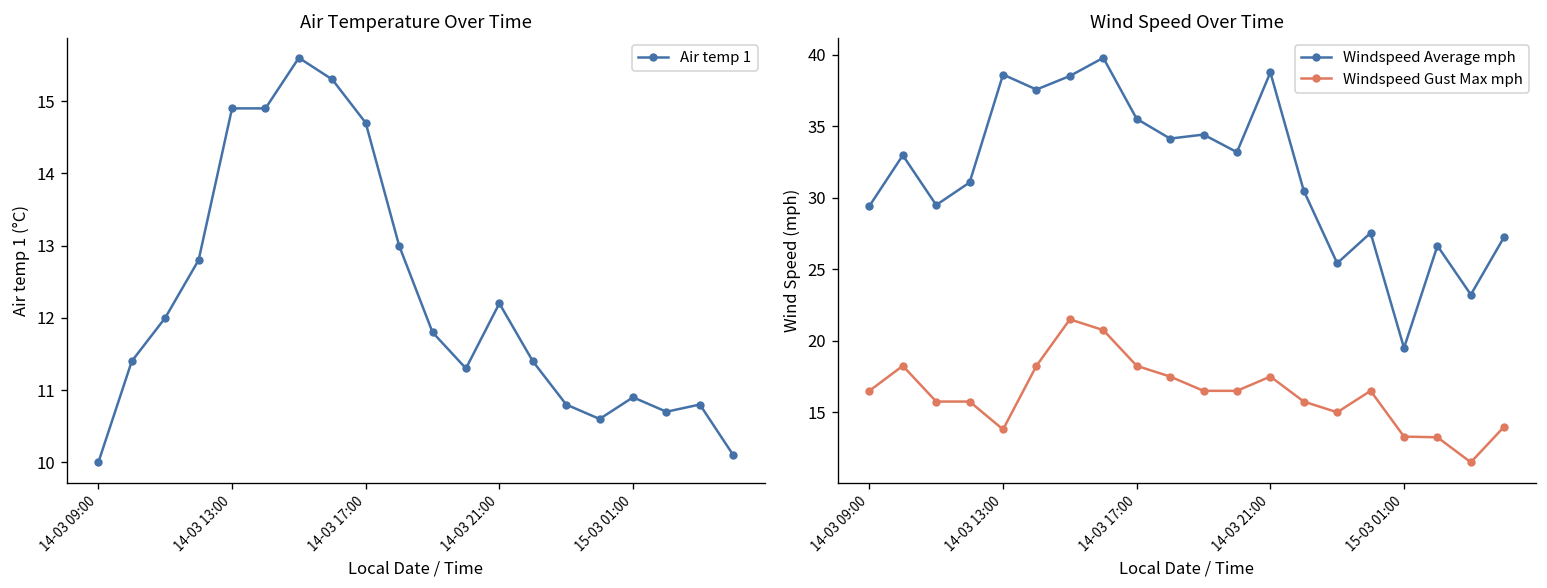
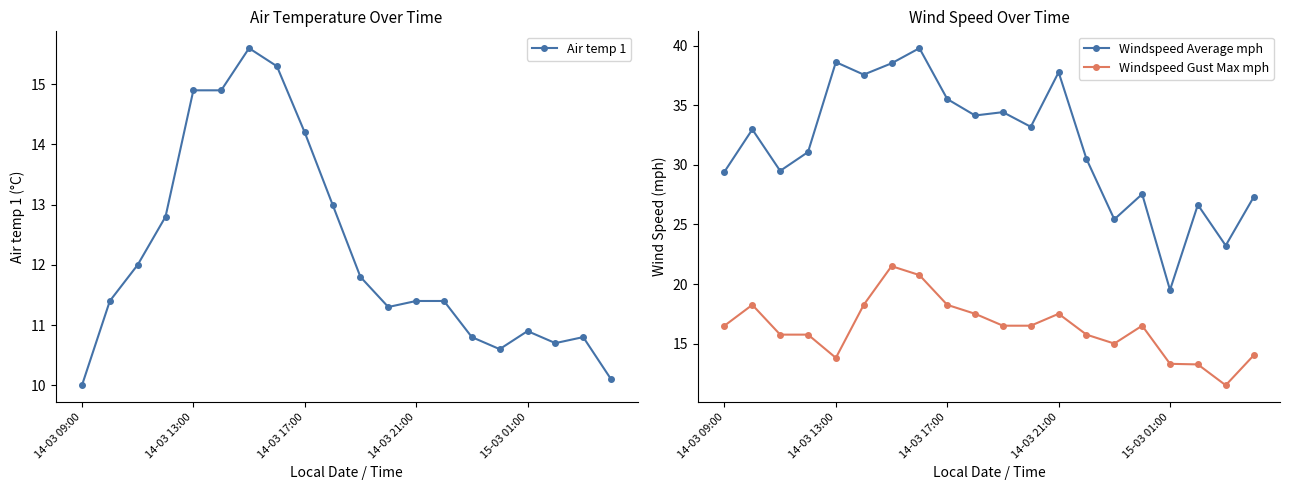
Air Temperature Over Time, 14-03 17:00: 14.7 -> 14.2
Air Temperature Over Time, 14-03 21:00: 12.2 -> 11.4
Wind Speed Over Time, Windspeed Average mph, 14-03 21:00: 38.8 -> 37.8
